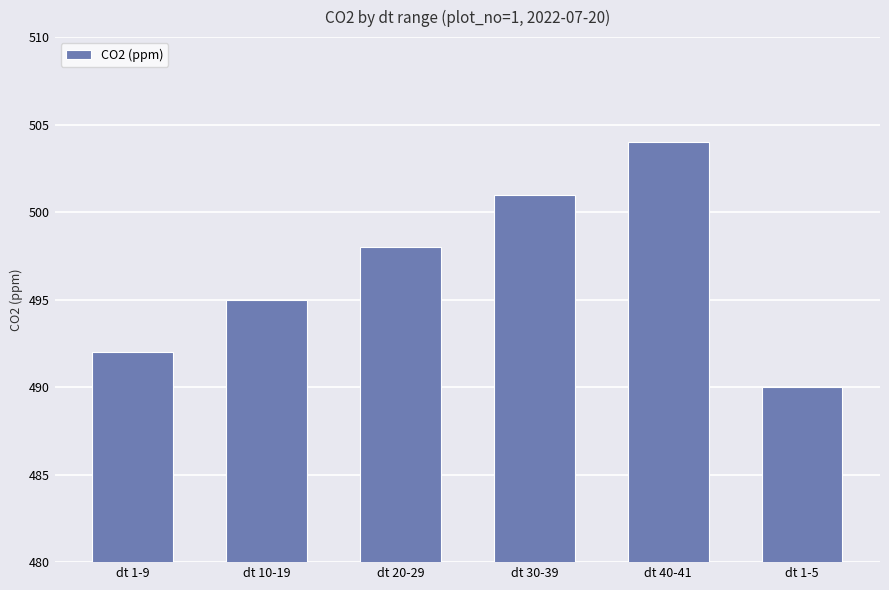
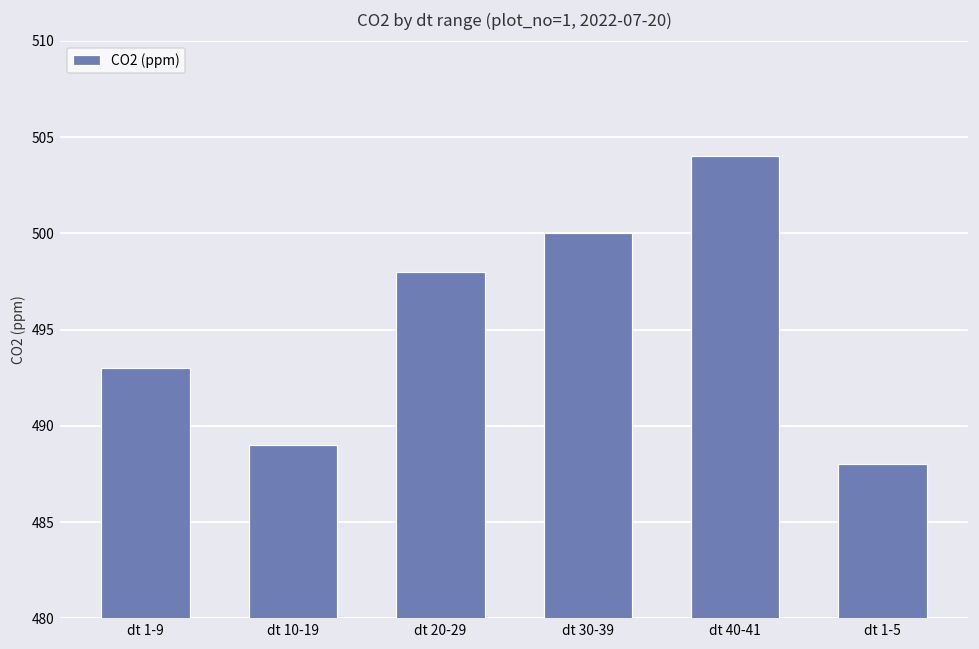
dt 1-9: 492 -> 493
dt 10-19: 495 -> 489
dt 30-39: 501 -> 500
dt 1-5: 490 -> 488
